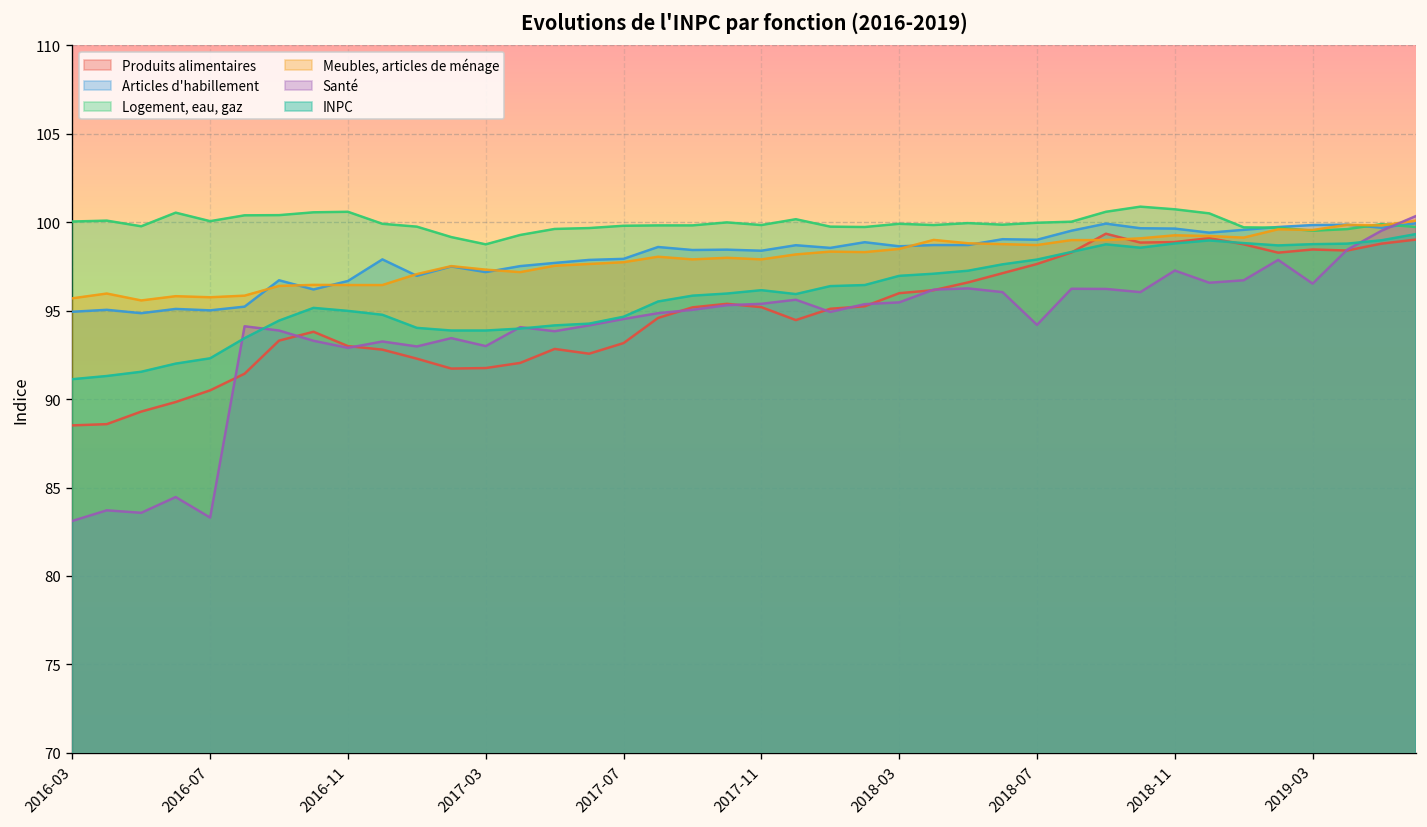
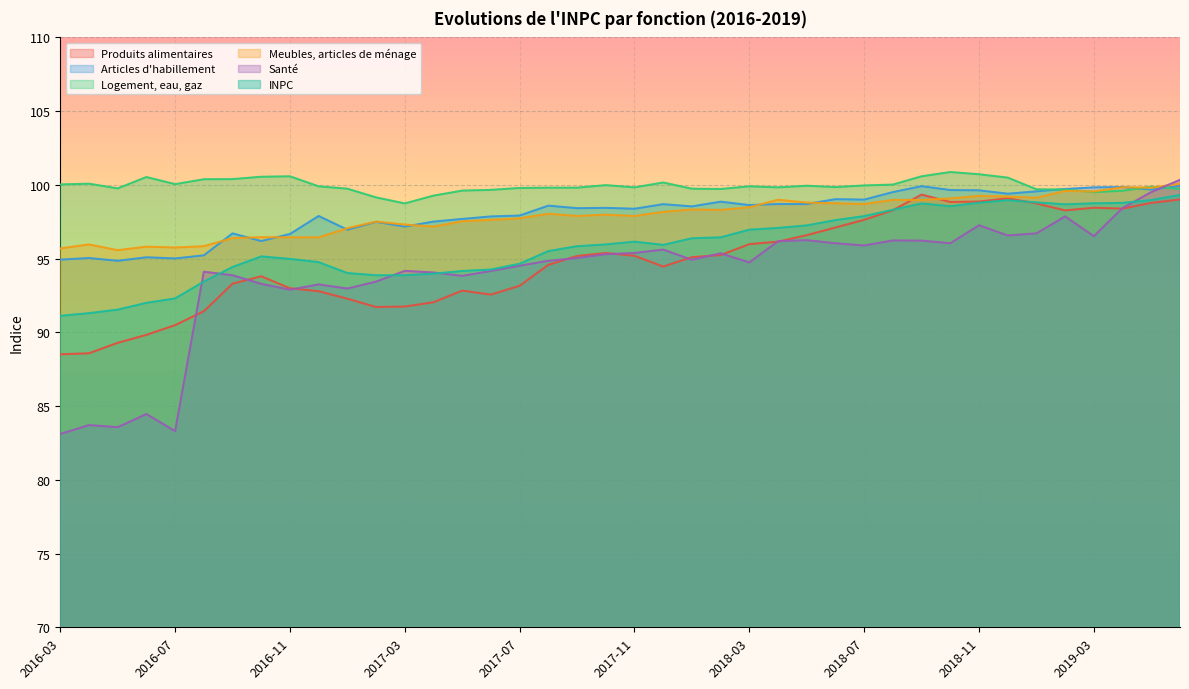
Santé, 2017-03: 93.0 -> 94.2
Santé, 2018-03: 95.5 -> 94.7
Santé, 2018-07: 94.2 -> 95.9
